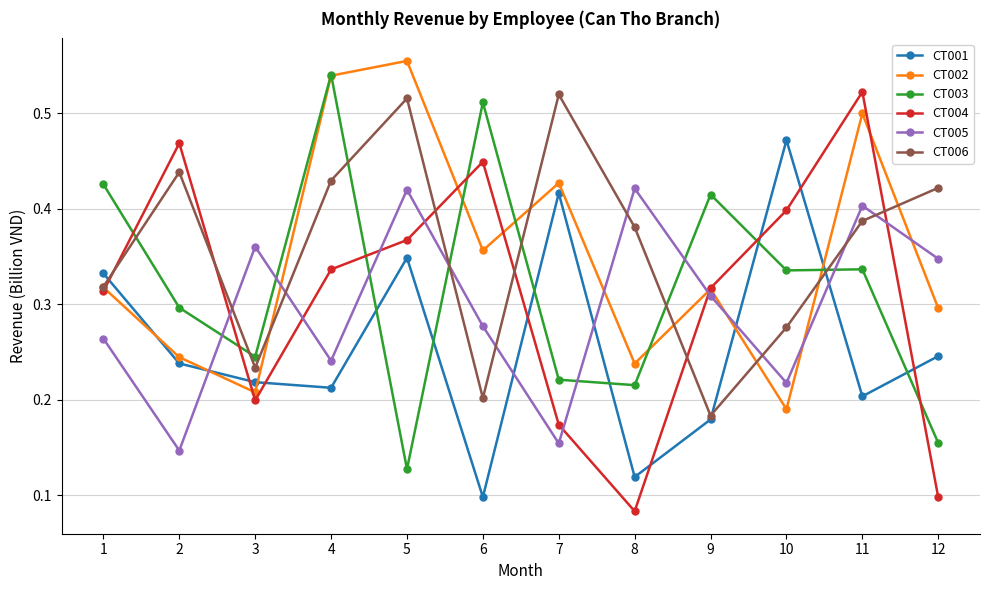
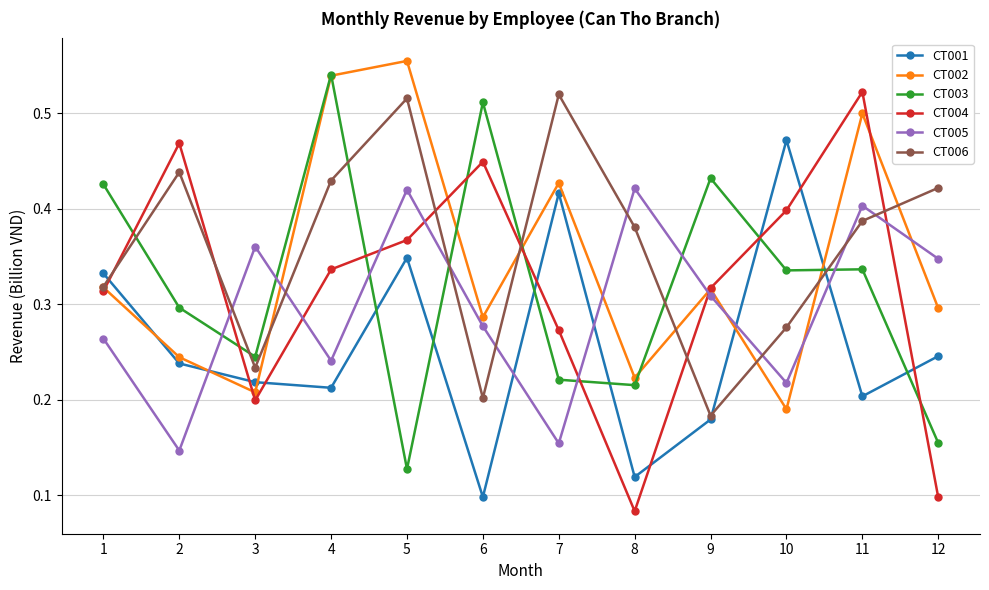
CT002, 6: 0.36 -> 0.29
CT004, 7: 0.17 -> 0.27
CT002, 8: 0.24 -> 0.22
CT003, 9: 0.41 -> 0.43
